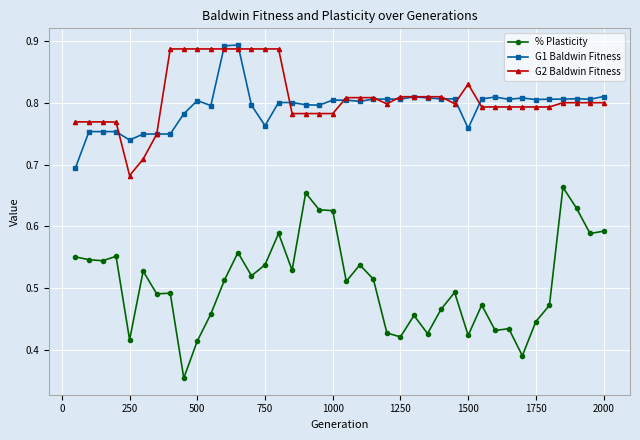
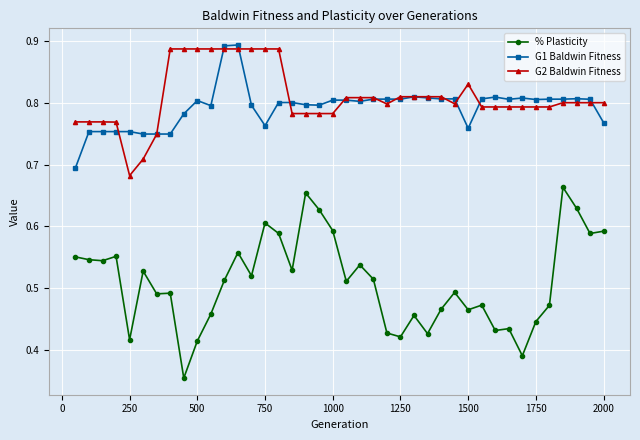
G1 Baldwin Fitness, 250: 0.74 -> 0.75
% Plasticity, 750: 0.54 -> 0.61
% Plasticity, 1000: 0.63 -> 0.59
% Plasticity, 1500: 0.42 -> 0.46
G1 Baldwin Fitness, 2000: 0.81 -> 0.77
